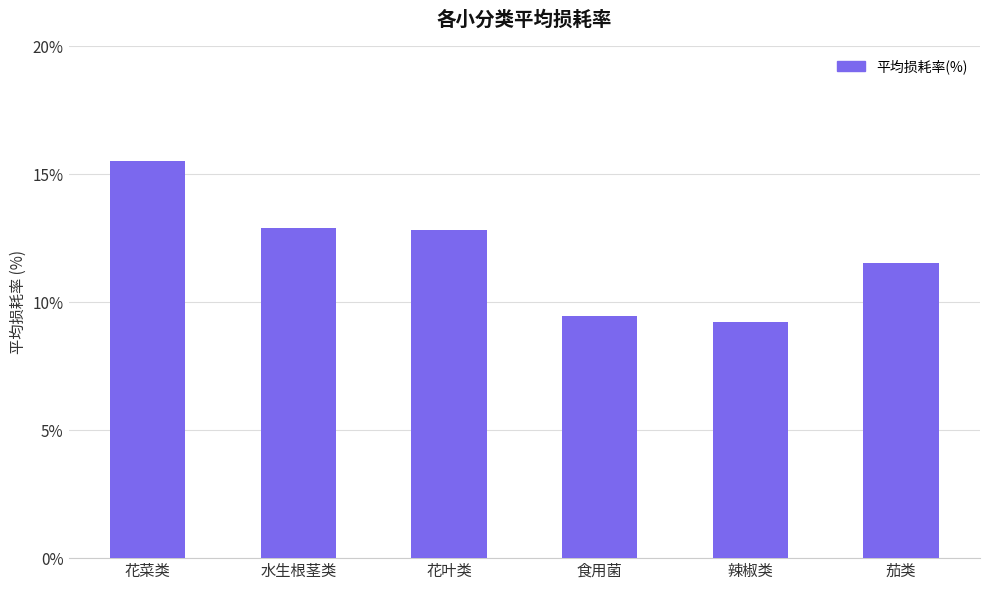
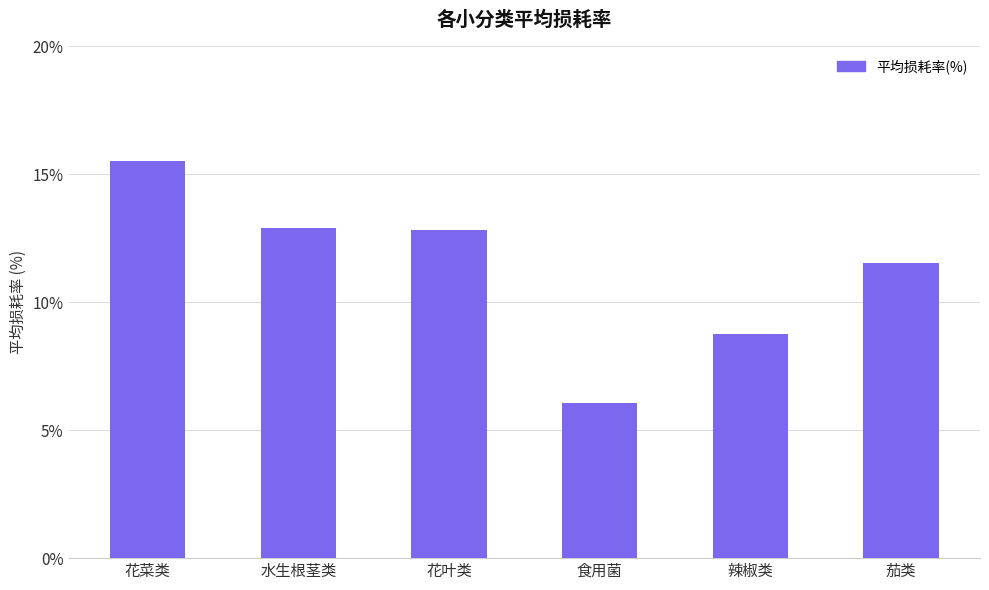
食用菌: 9.5% -> 6.1%
辣椒类: 9.2% -> 8.7%
